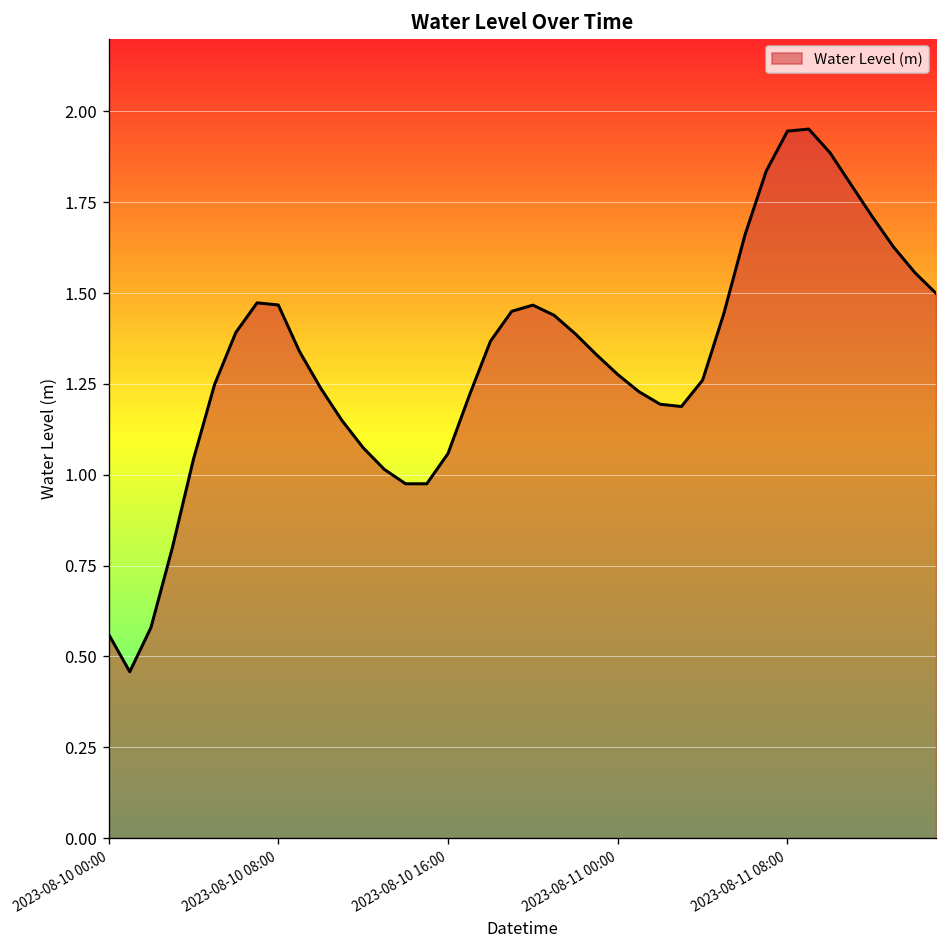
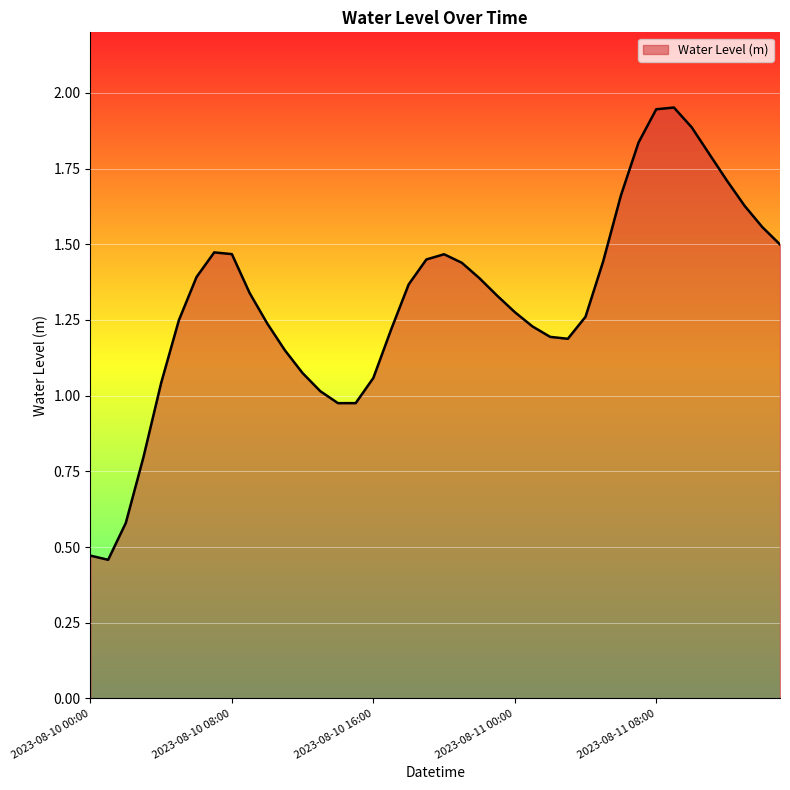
2023-08-10 00:00: 0.56 -> 0.47
